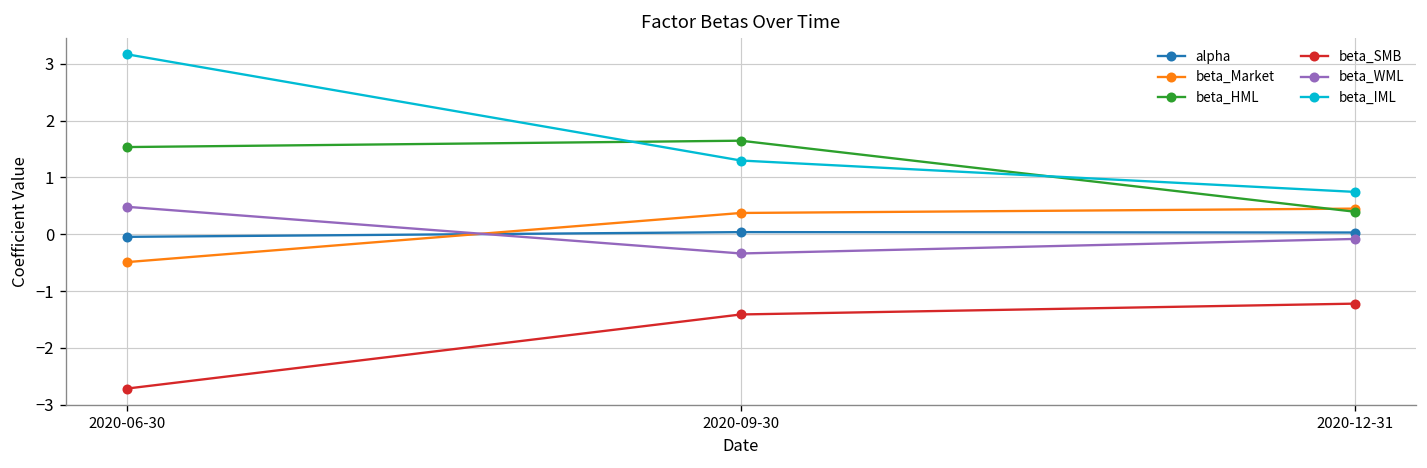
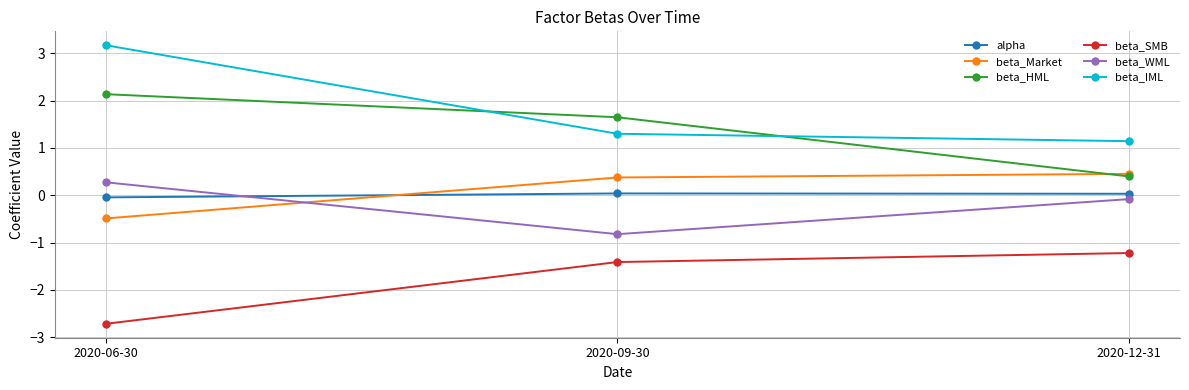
beta_HML, 2020-06-30: 1.5 -> 2.1
beta_WML, 2020-06-30: 0.5 -> 0.3
beta_WML, 2020-09-30: -0.3 -> -0.8
beta_IML, 2020-12-31: 0.7 -> 1.1
